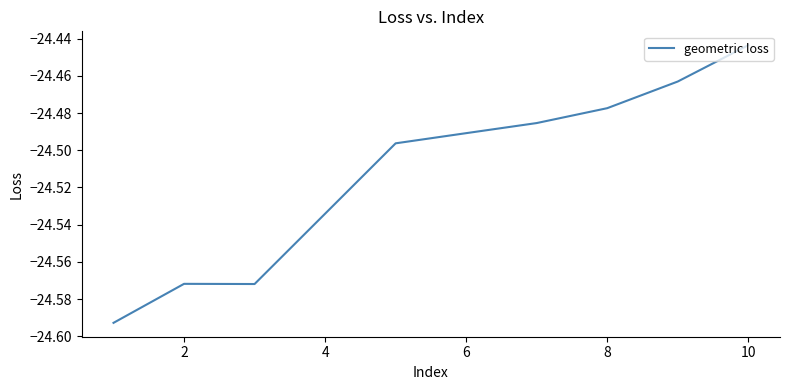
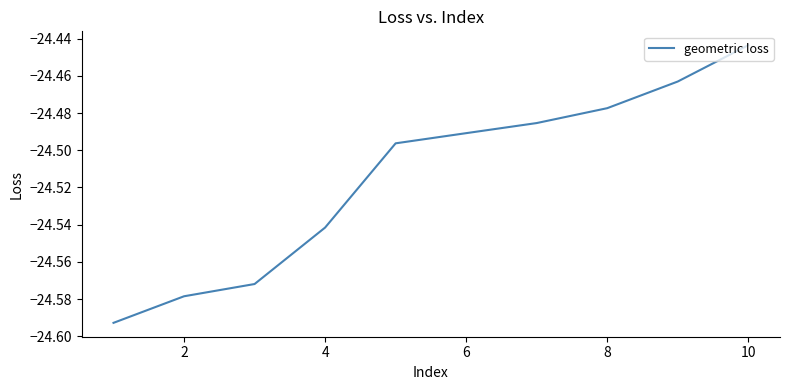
2: -24.572 -> -24.579
4: -24.534 -> -24.542
